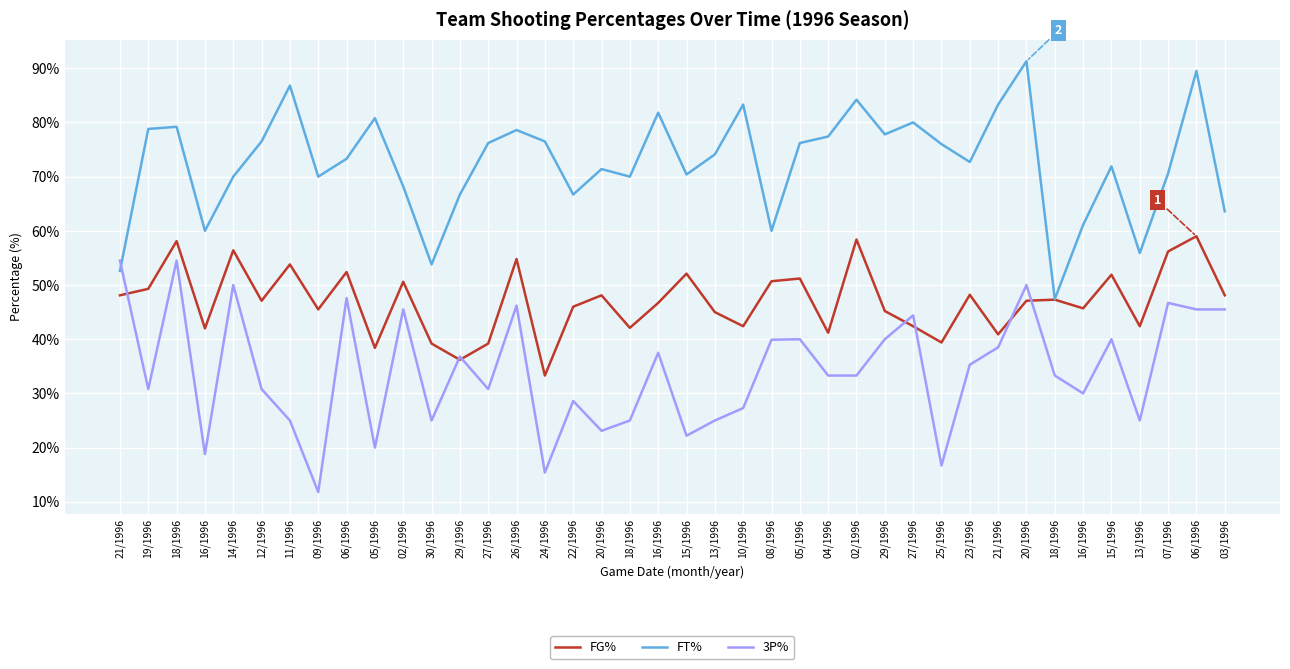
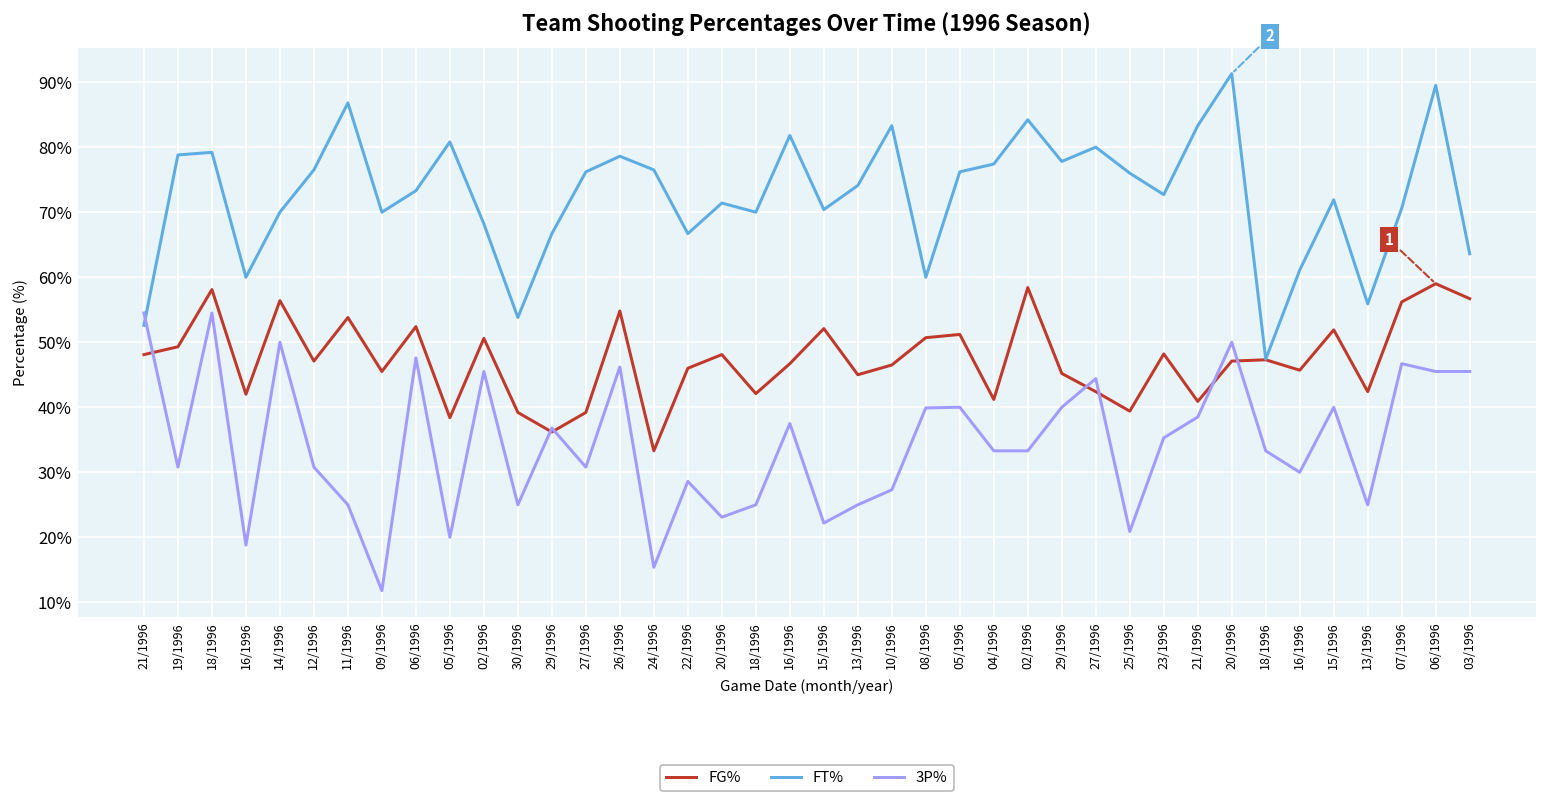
FG%, 10/1996: 42% -> 47%
3P%, 25/1996: 17% -> 21%
FG%, 03/1996: 48% -> 57%
